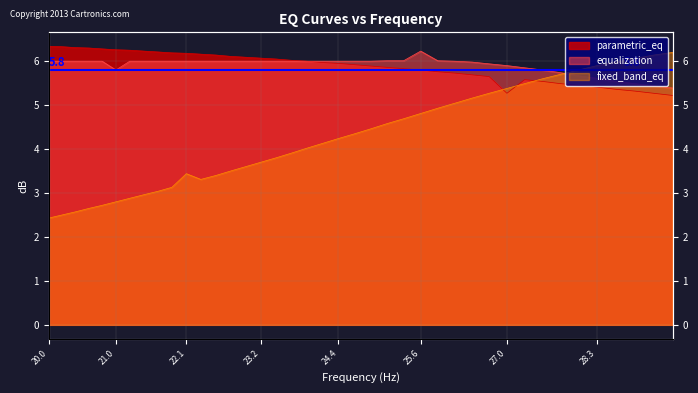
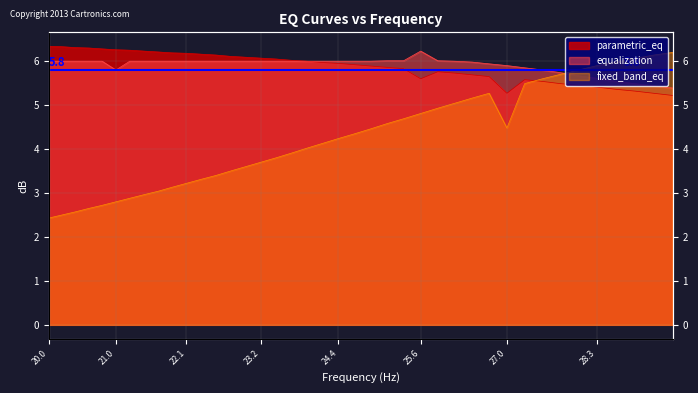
fixed_band_eq, 22.1: 3.4 -> 3.2
parametric_eq, 25.6: 5.8 -> 5.6
fixed_band_eq, 27.0: 5.4 -> 4.5
